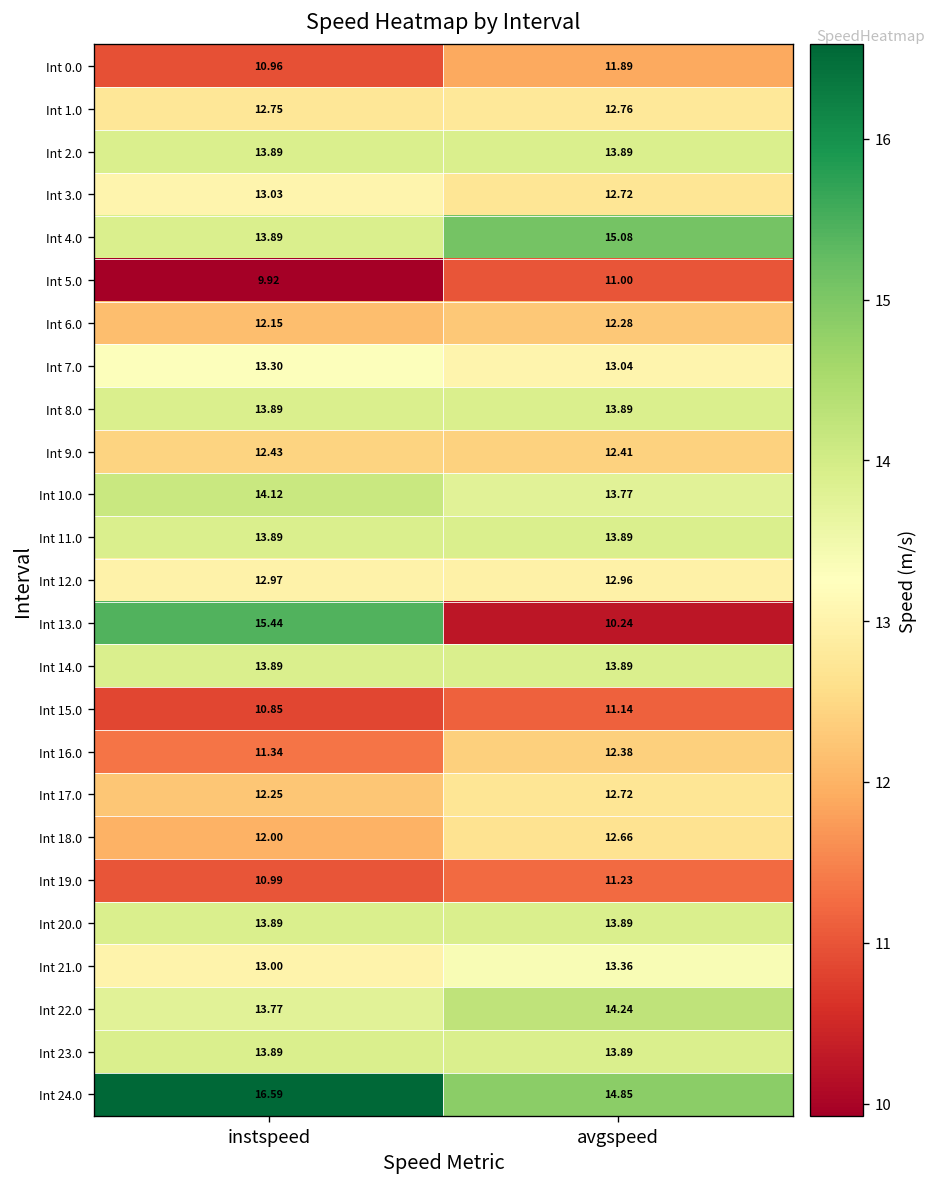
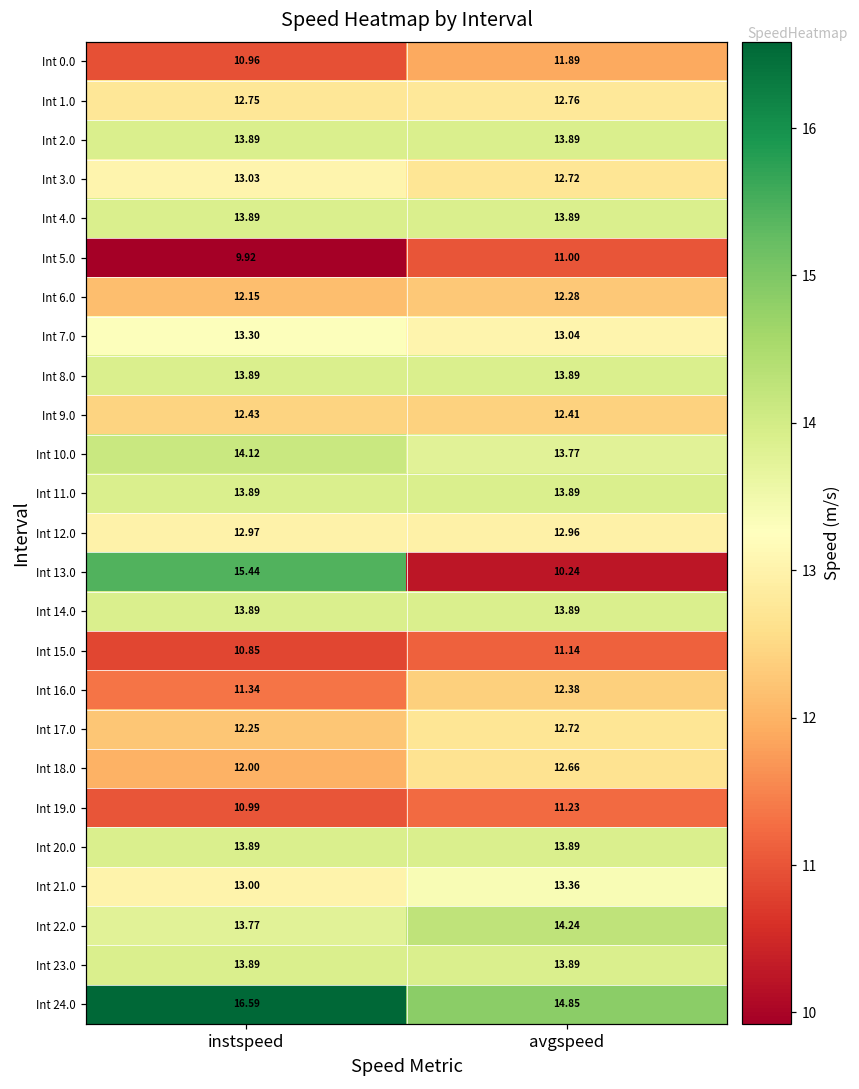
Int 4.0, avgspeed: 15.08 -> 13.89
